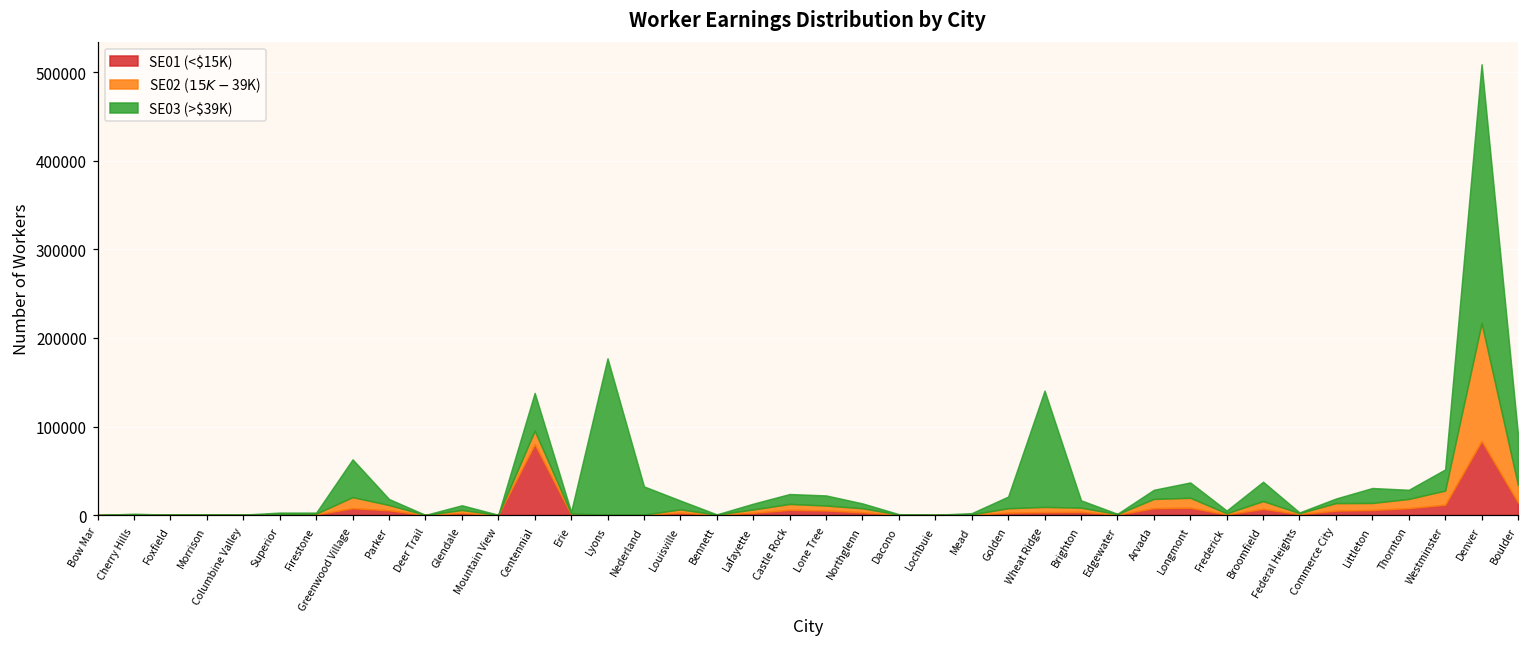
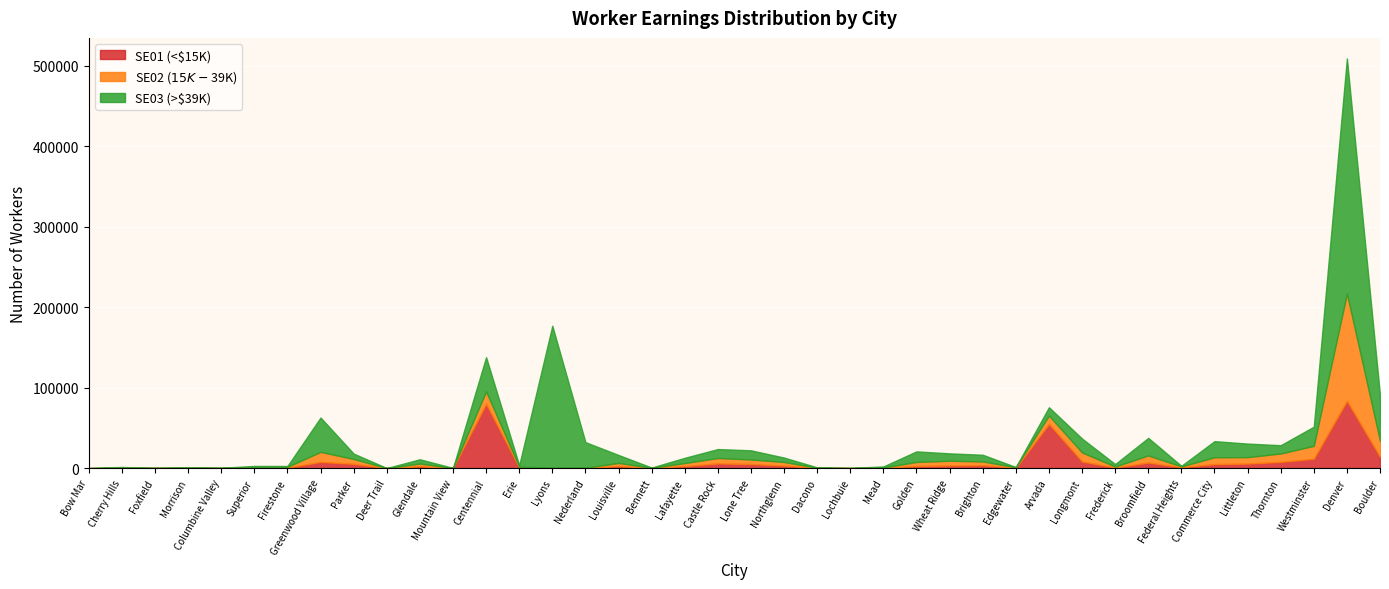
SE03 (>$39K), Wheat Ridge: 130000 -> 10000
SE01 (<$15K), Arvada: 10000 -> 50000
SE03 (>$39K), Commerce City: 10000 -> 20000
